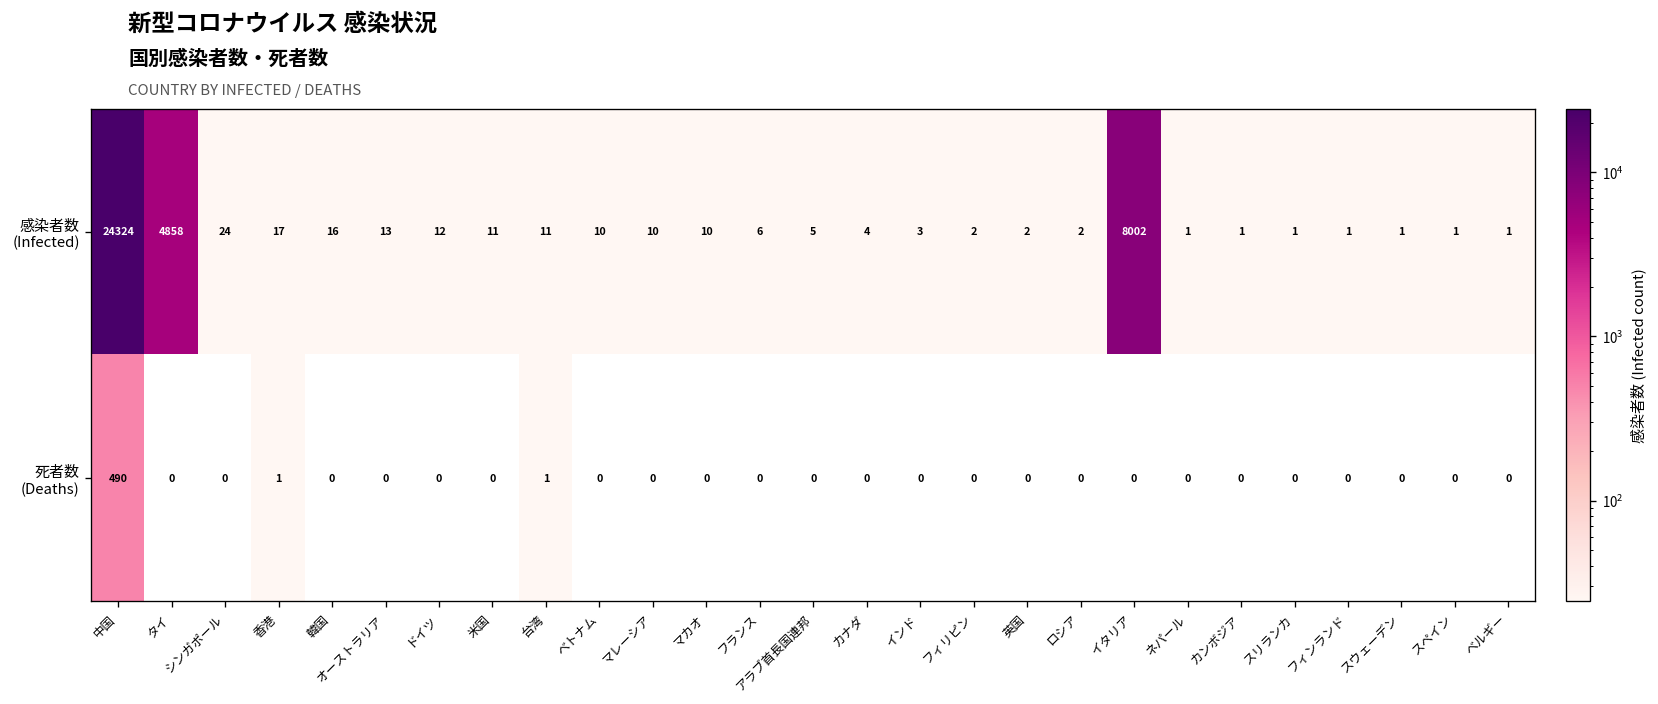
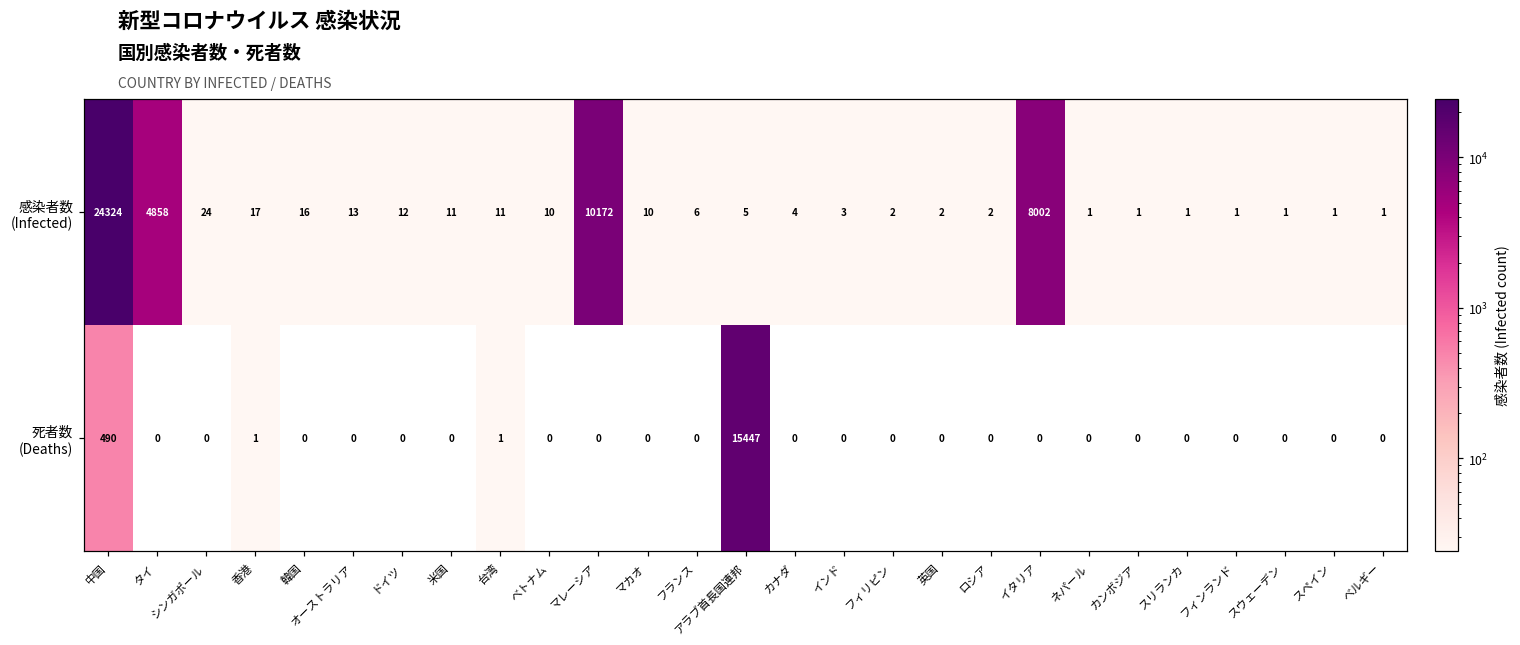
感染者数 (Infected), マレーシア: 10 -> 10172
死者数 (Deaths), アラブ首長国連邦: 0 -> 15447
